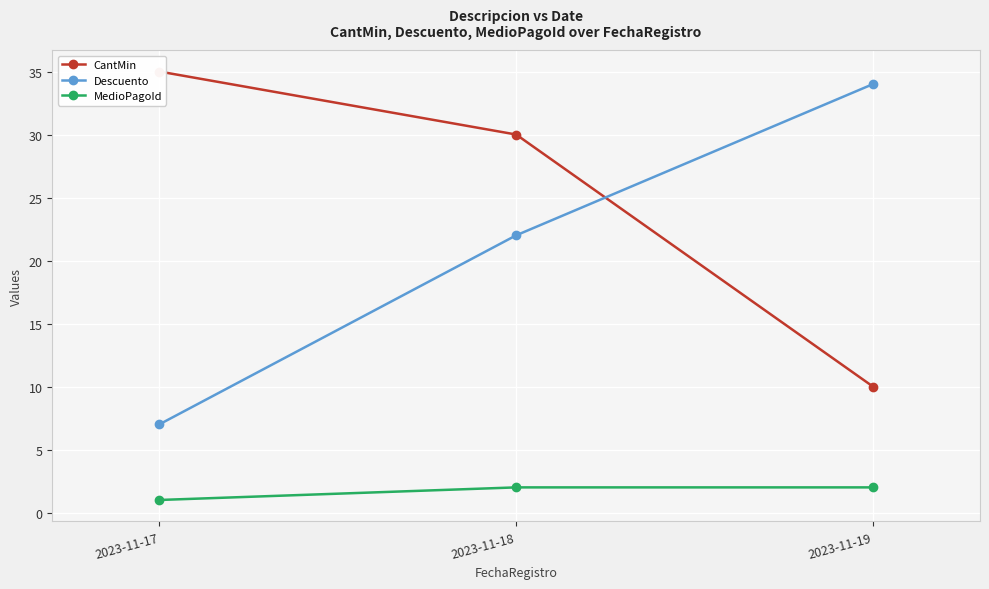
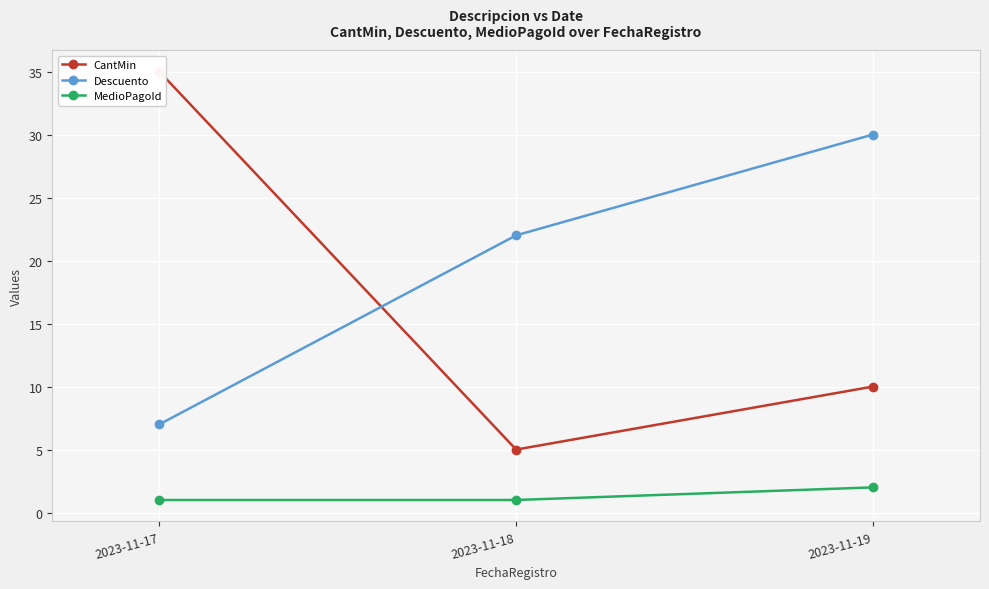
CantMin, 2023-11-18: 30 -> 5
MedioPagoId, 2023-11-18: 2 -> 1
Descuento, 2023-11-19: 34 -> 30
